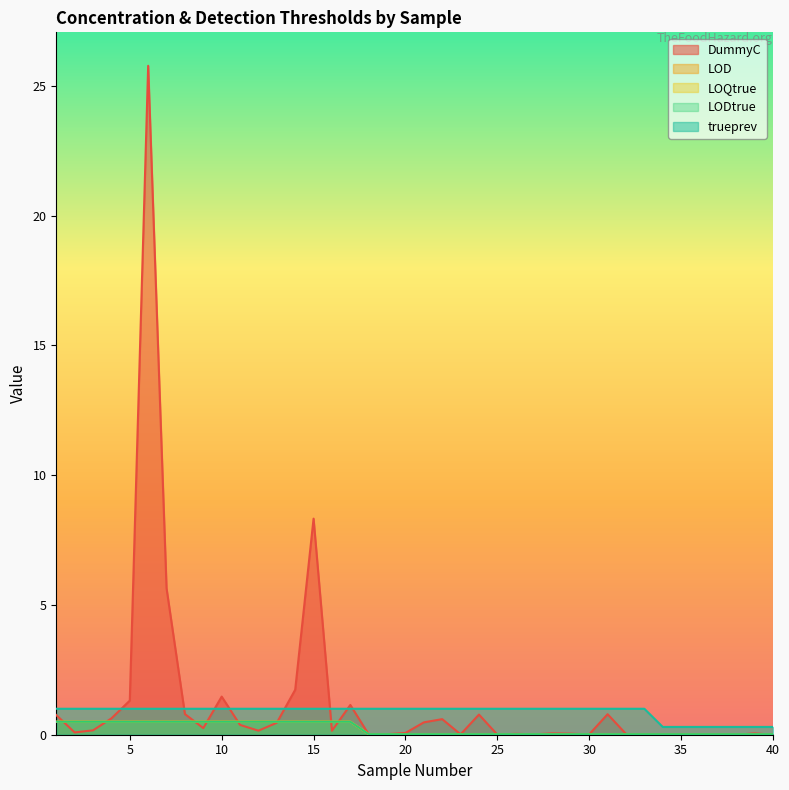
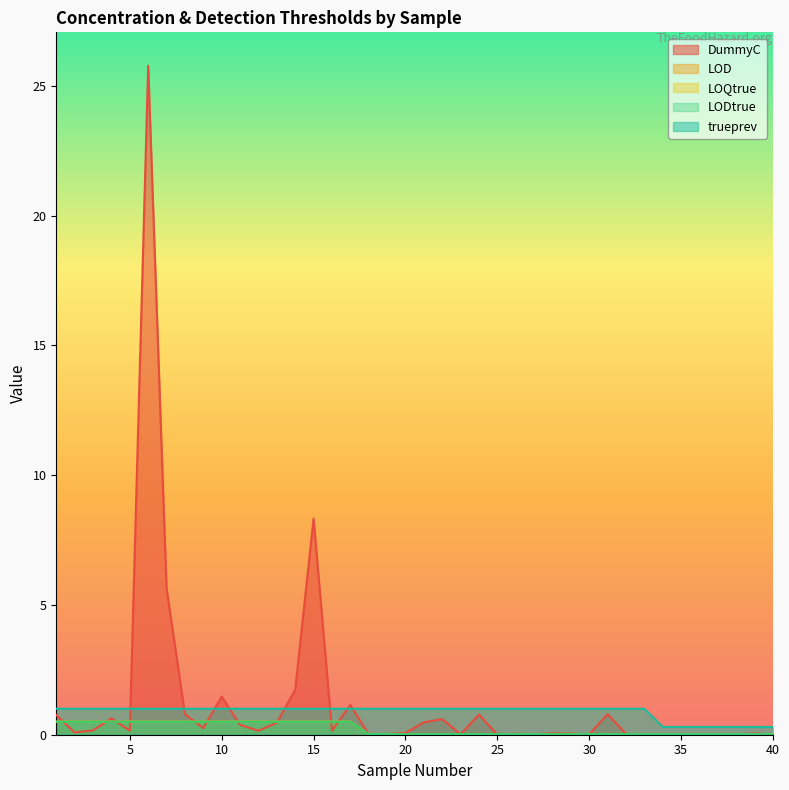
DummyC, 5: 1.3 -> 0.2
